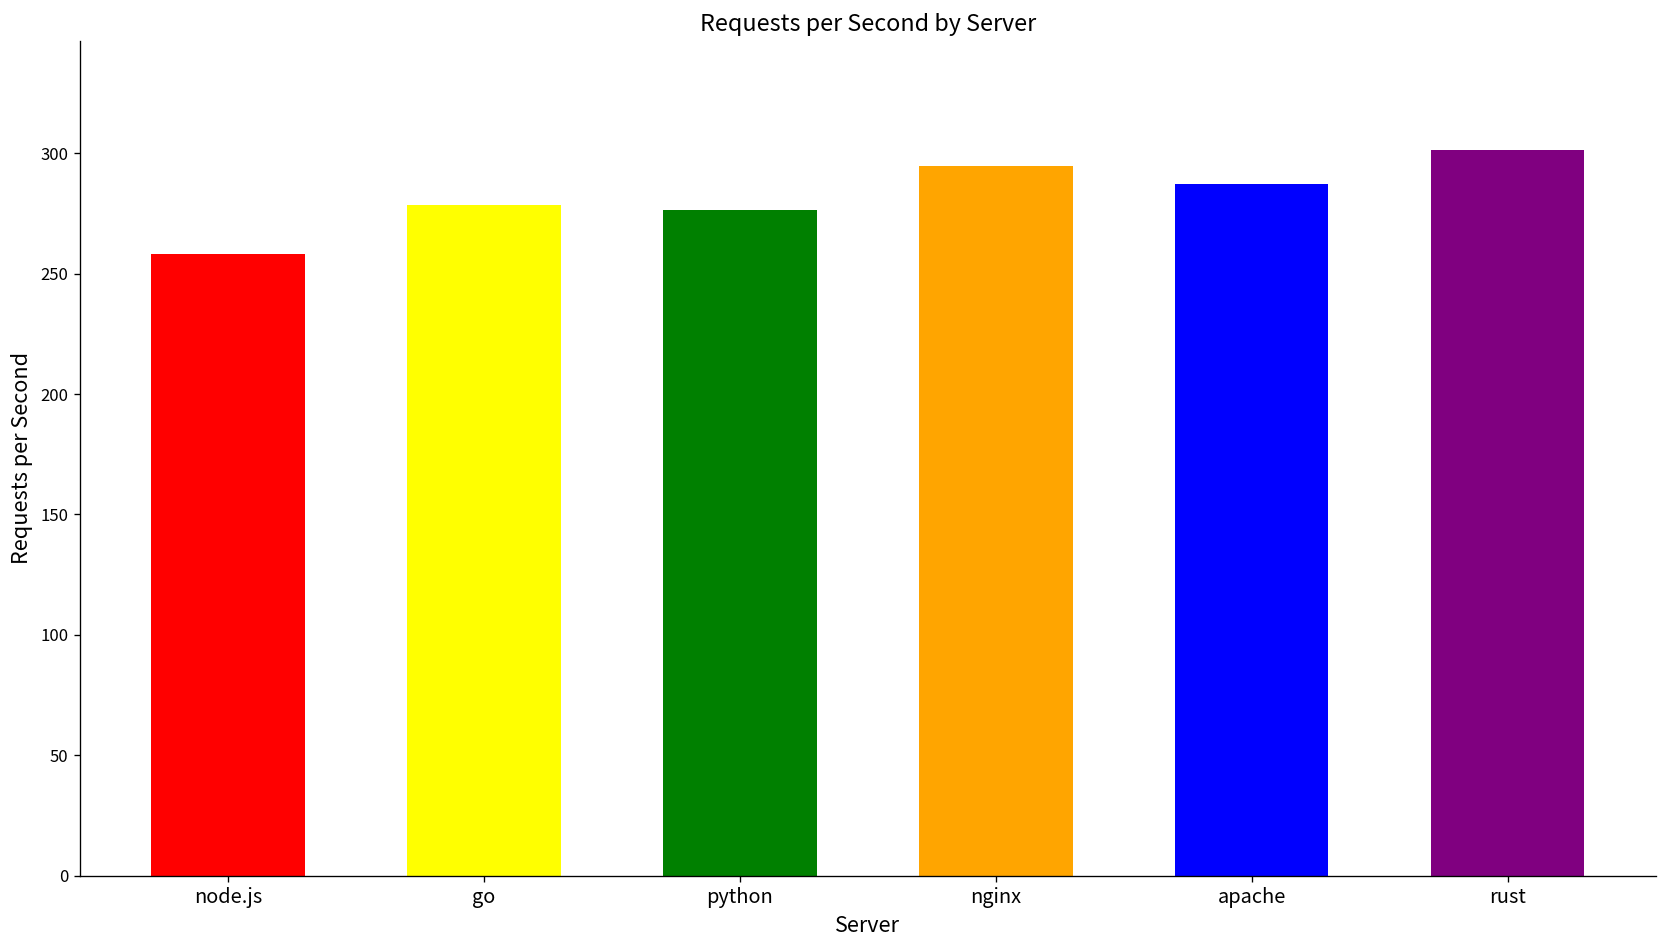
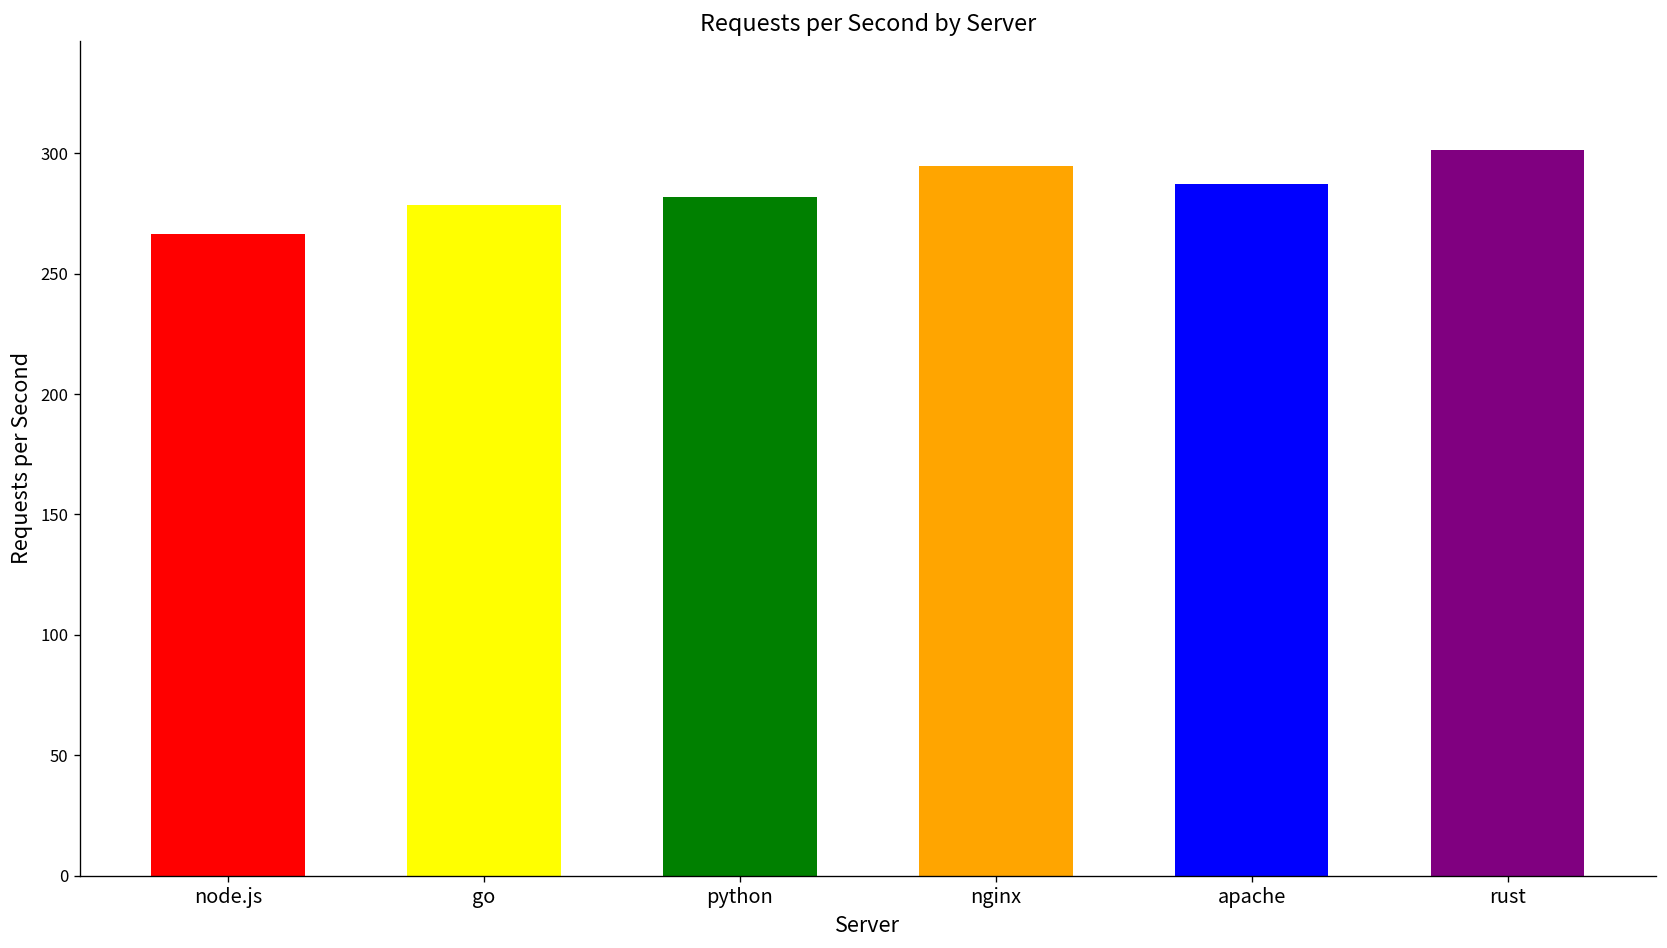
node.js: 258 -> 267
python: 277 -> 282
